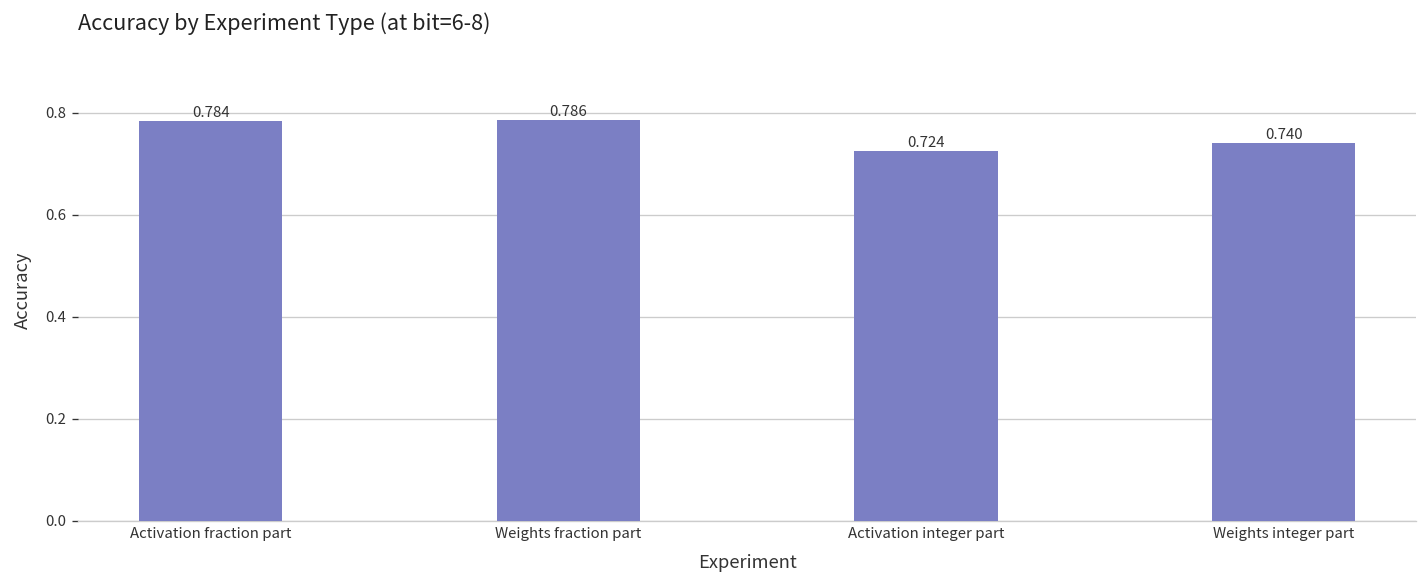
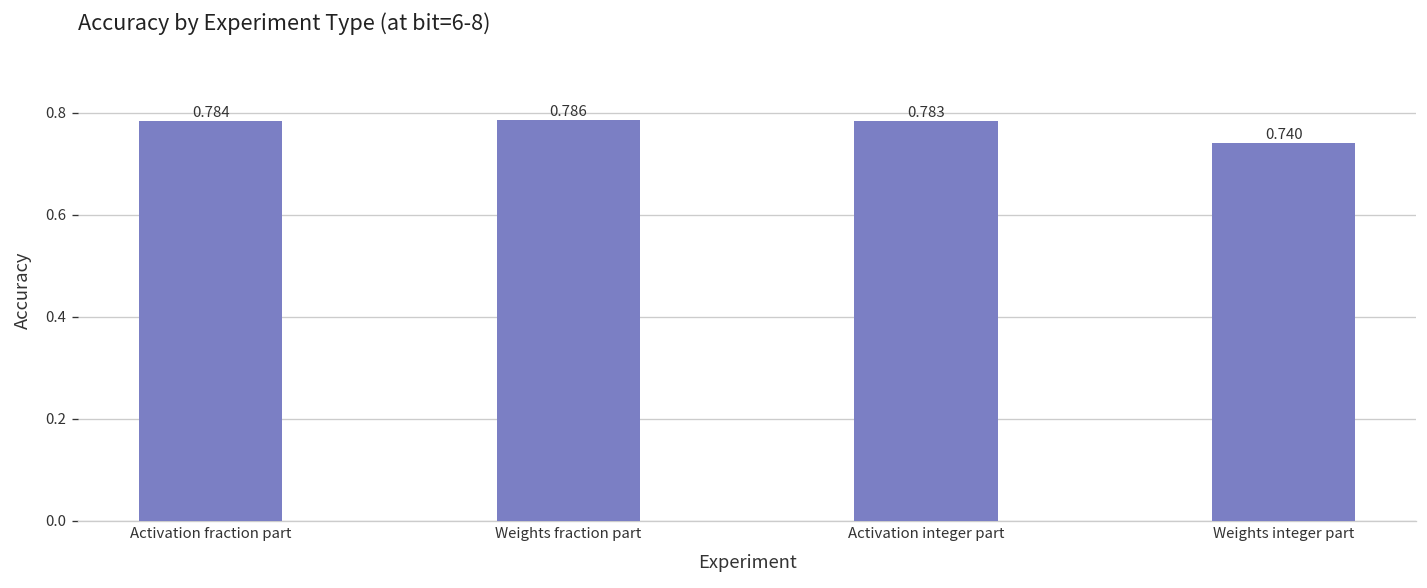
Activation integer part: 0.724 -> 0.783
